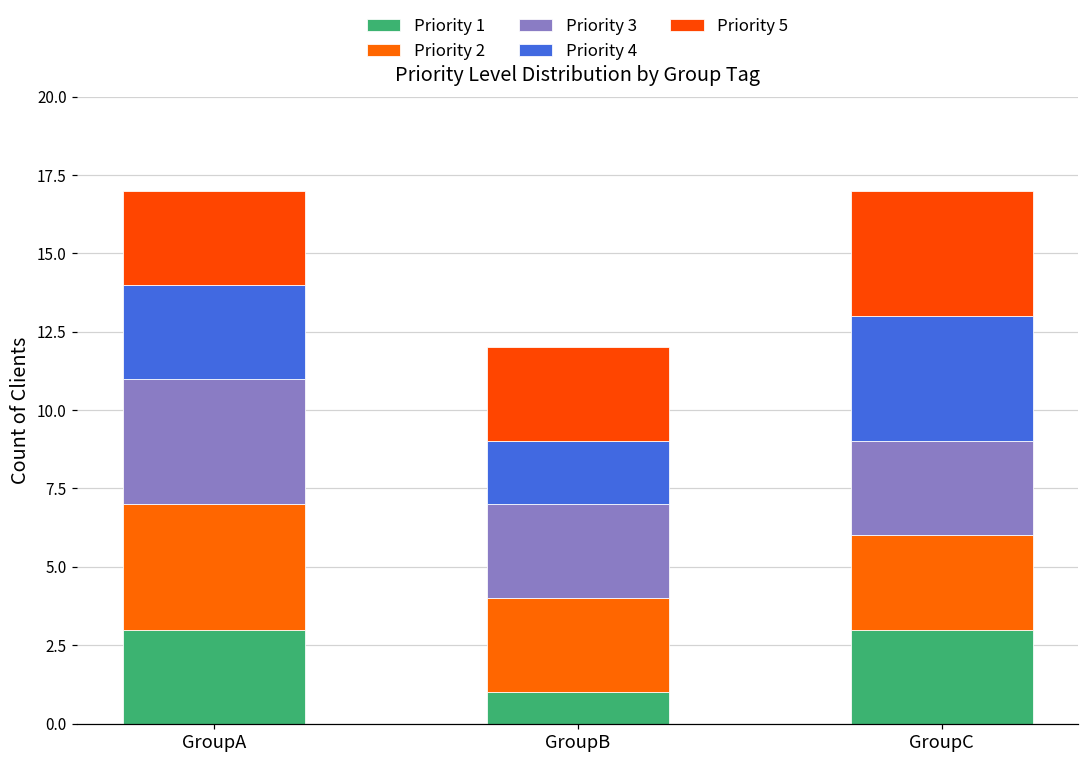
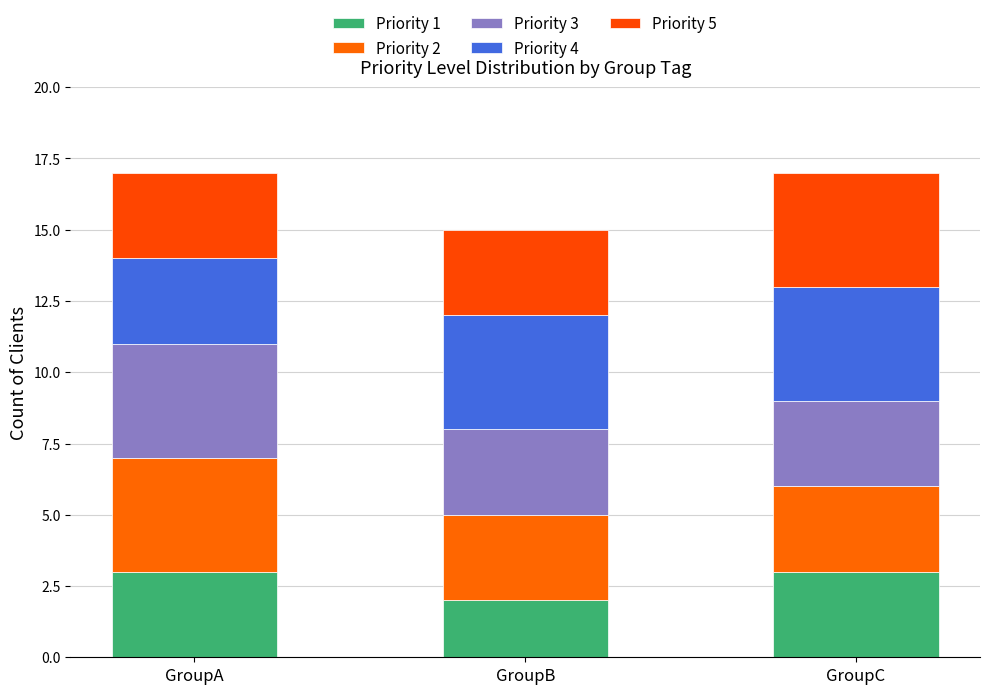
Priority 1, GroupB: 1 -> 2
Priority 4, GroupB: 2 -> 4
